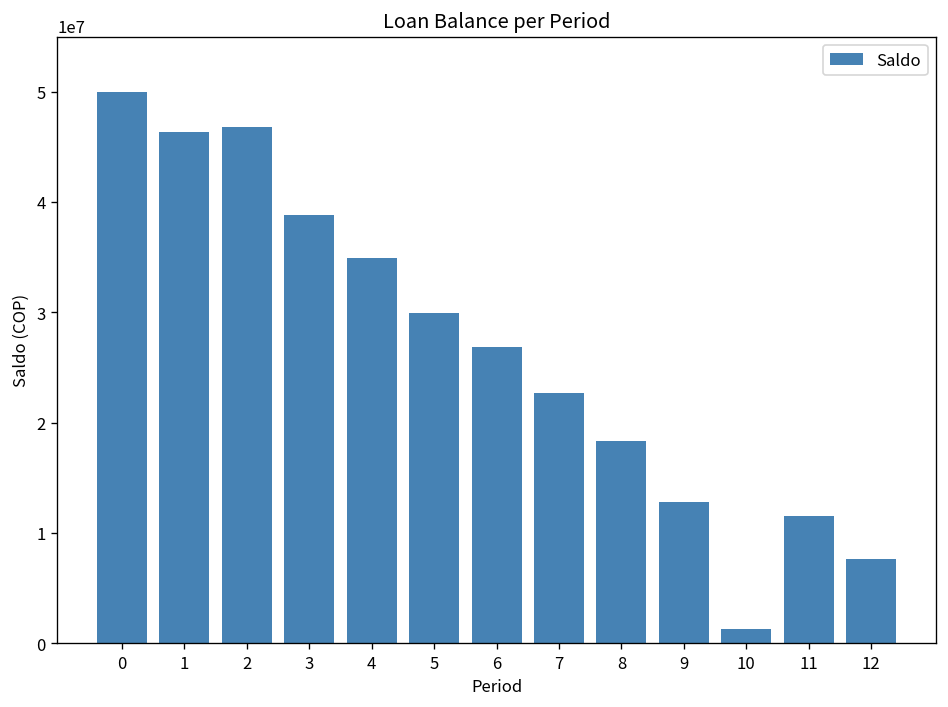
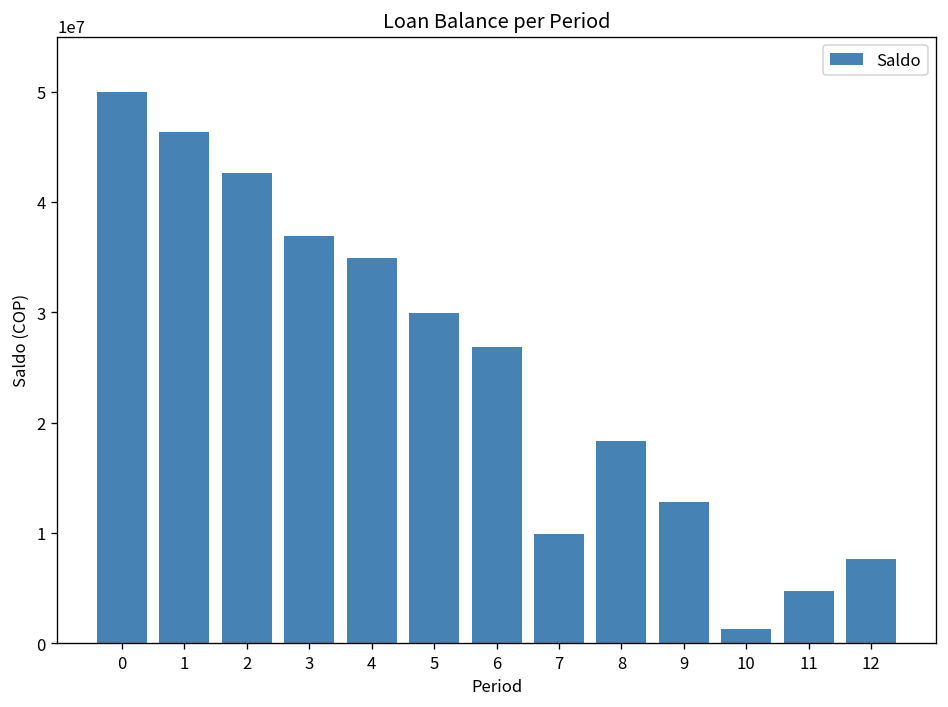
2: 47000000 -> 43000000
3: 39000000 -> 37000000
7: 23000000 -> 10000000
11: 12000000 -> 5000000
